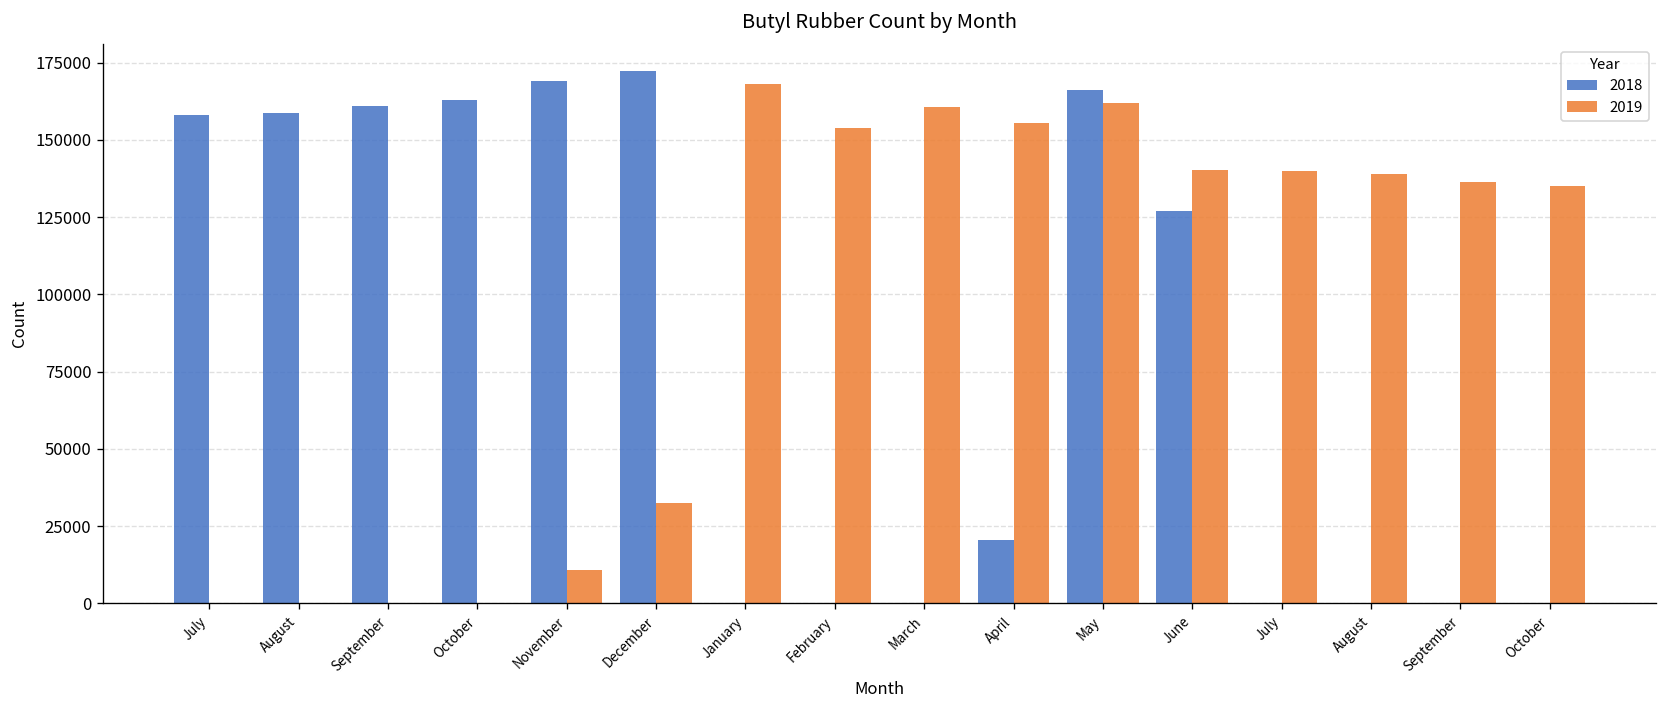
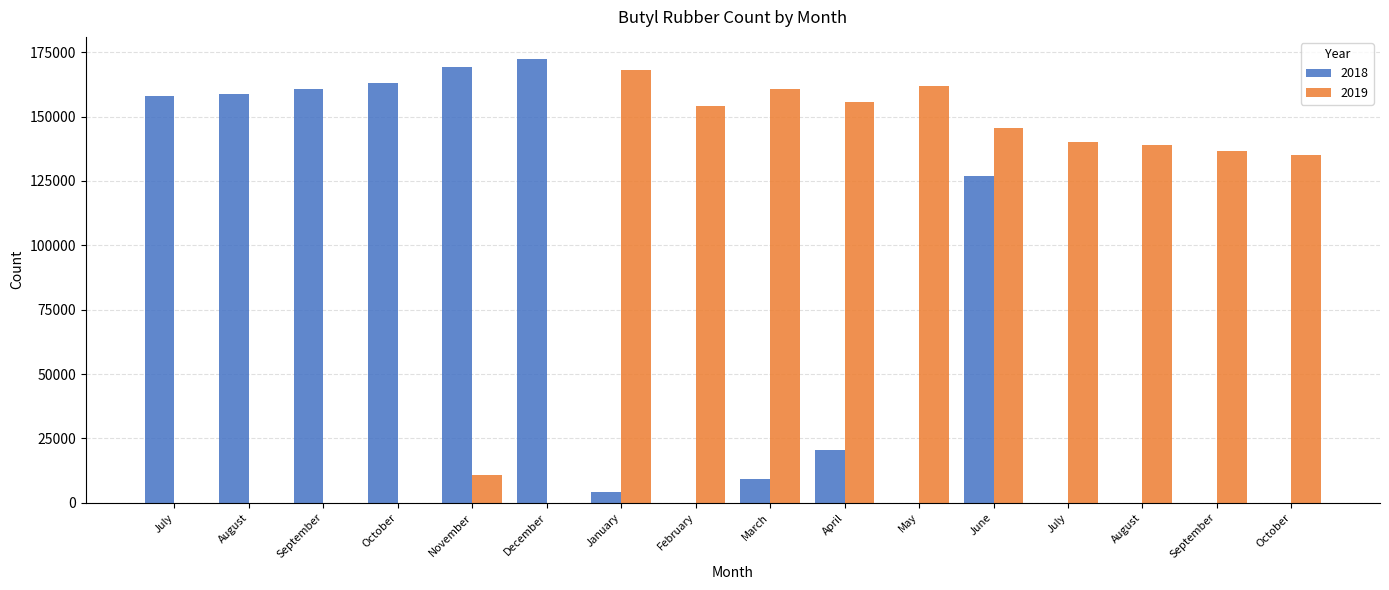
2019, December: 32000 -> 0
2018, January: 0 -> 4000
2018, March: 0 -> 9000
2018, May: 166000 -> 0
2019, June: 140000 -> 146000
